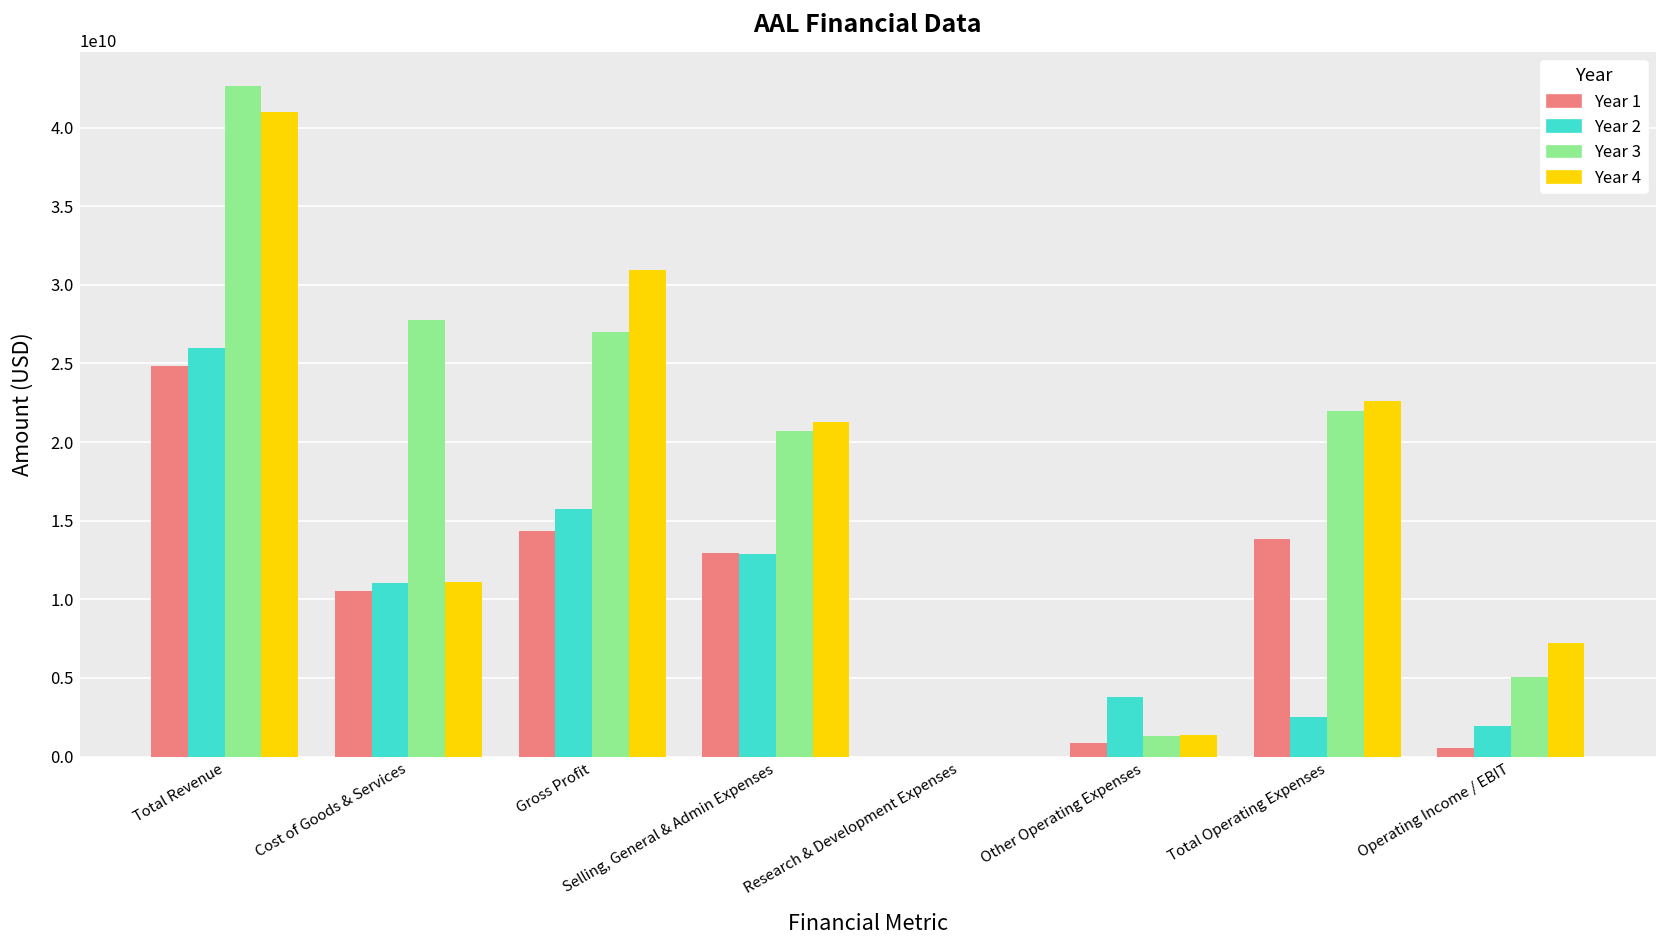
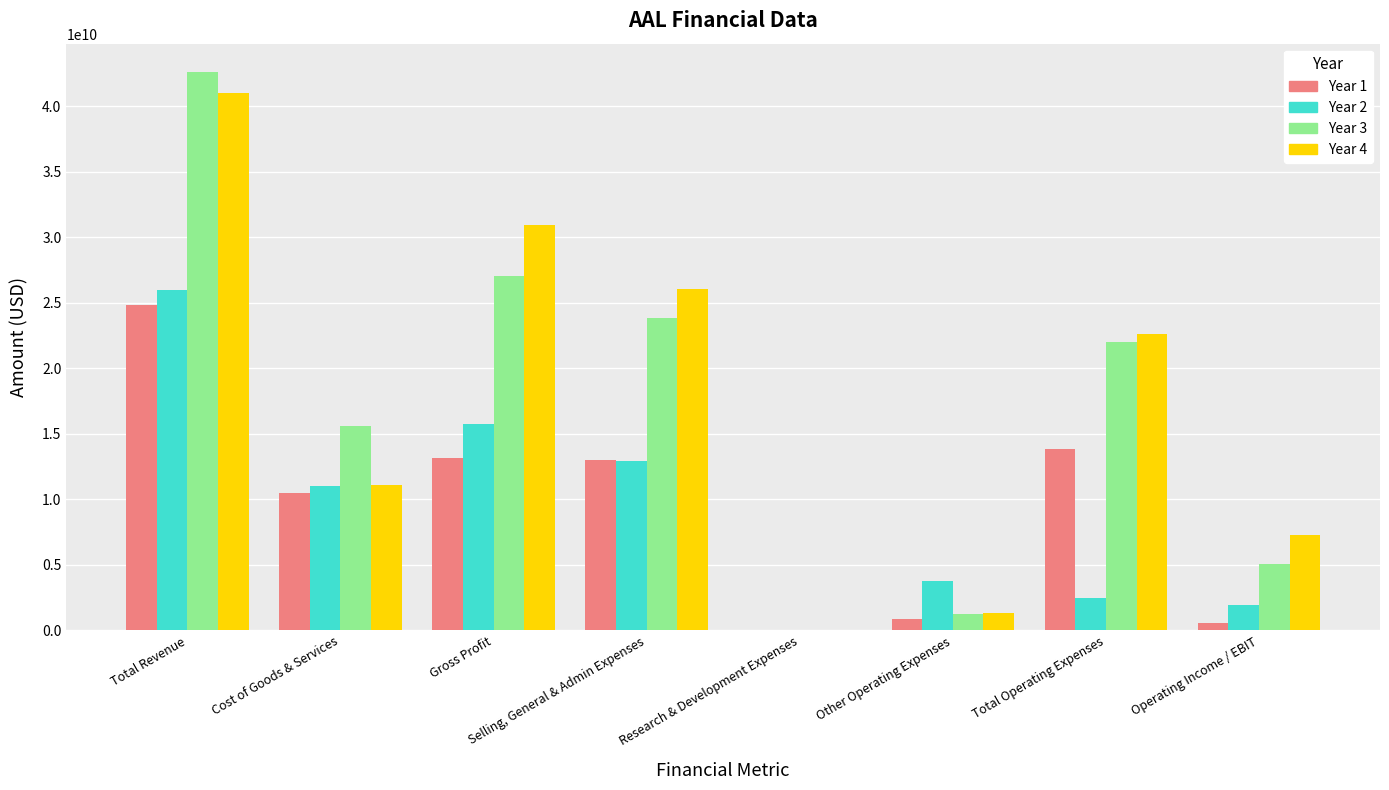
Year 3, Cost of Goods & Services: 27700000000 -> 15600000000
Year 1, Gross Profit: 14400000000 -> 13200000000
Year 3, Selling, General & Admin Expenses: 20700000000 -> 23800000000
Year 4, Selling, General & Admin Expenses: 21300000000 -> 26100000000
